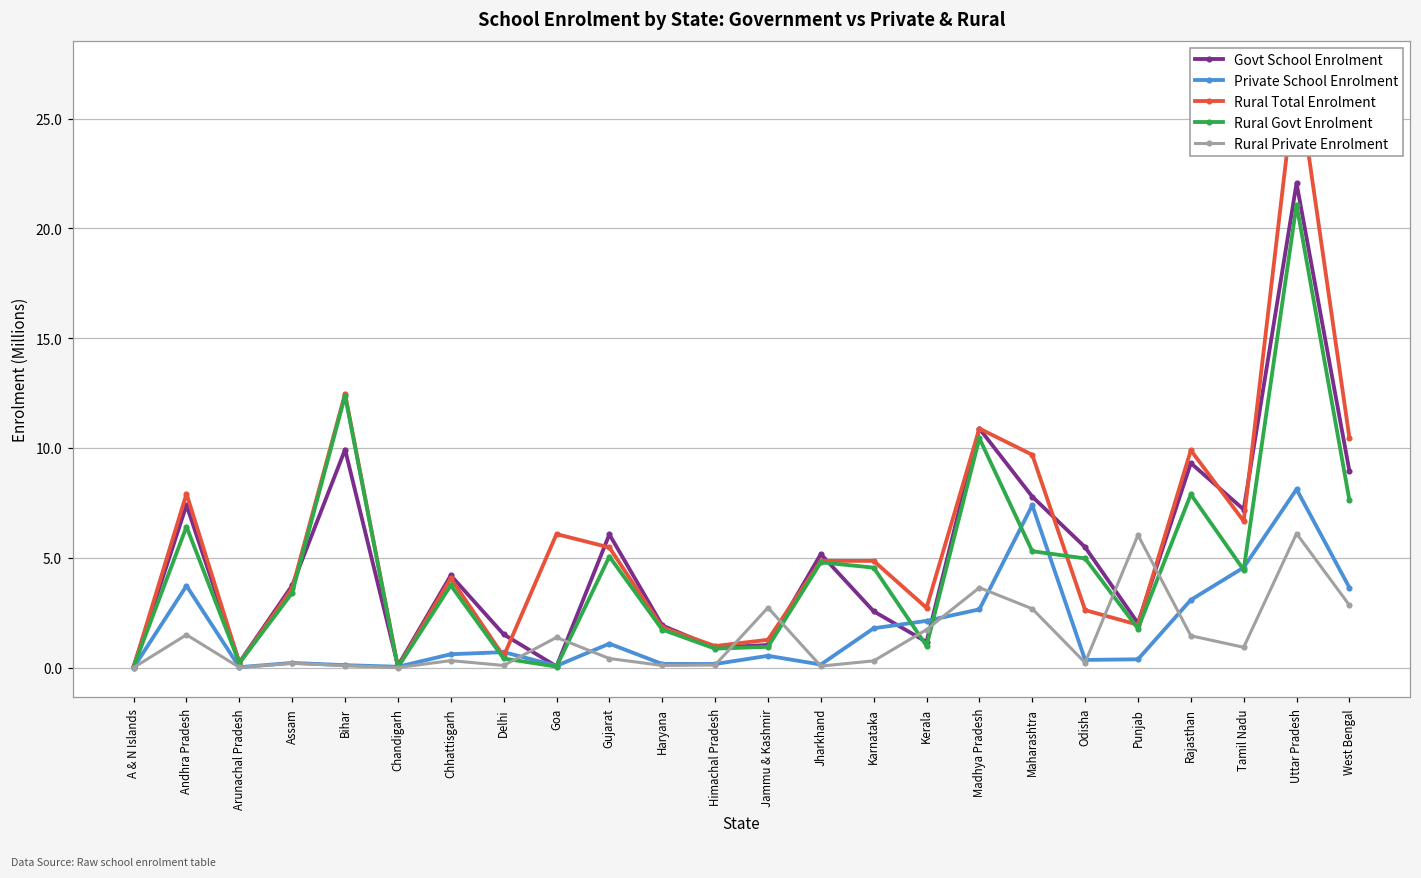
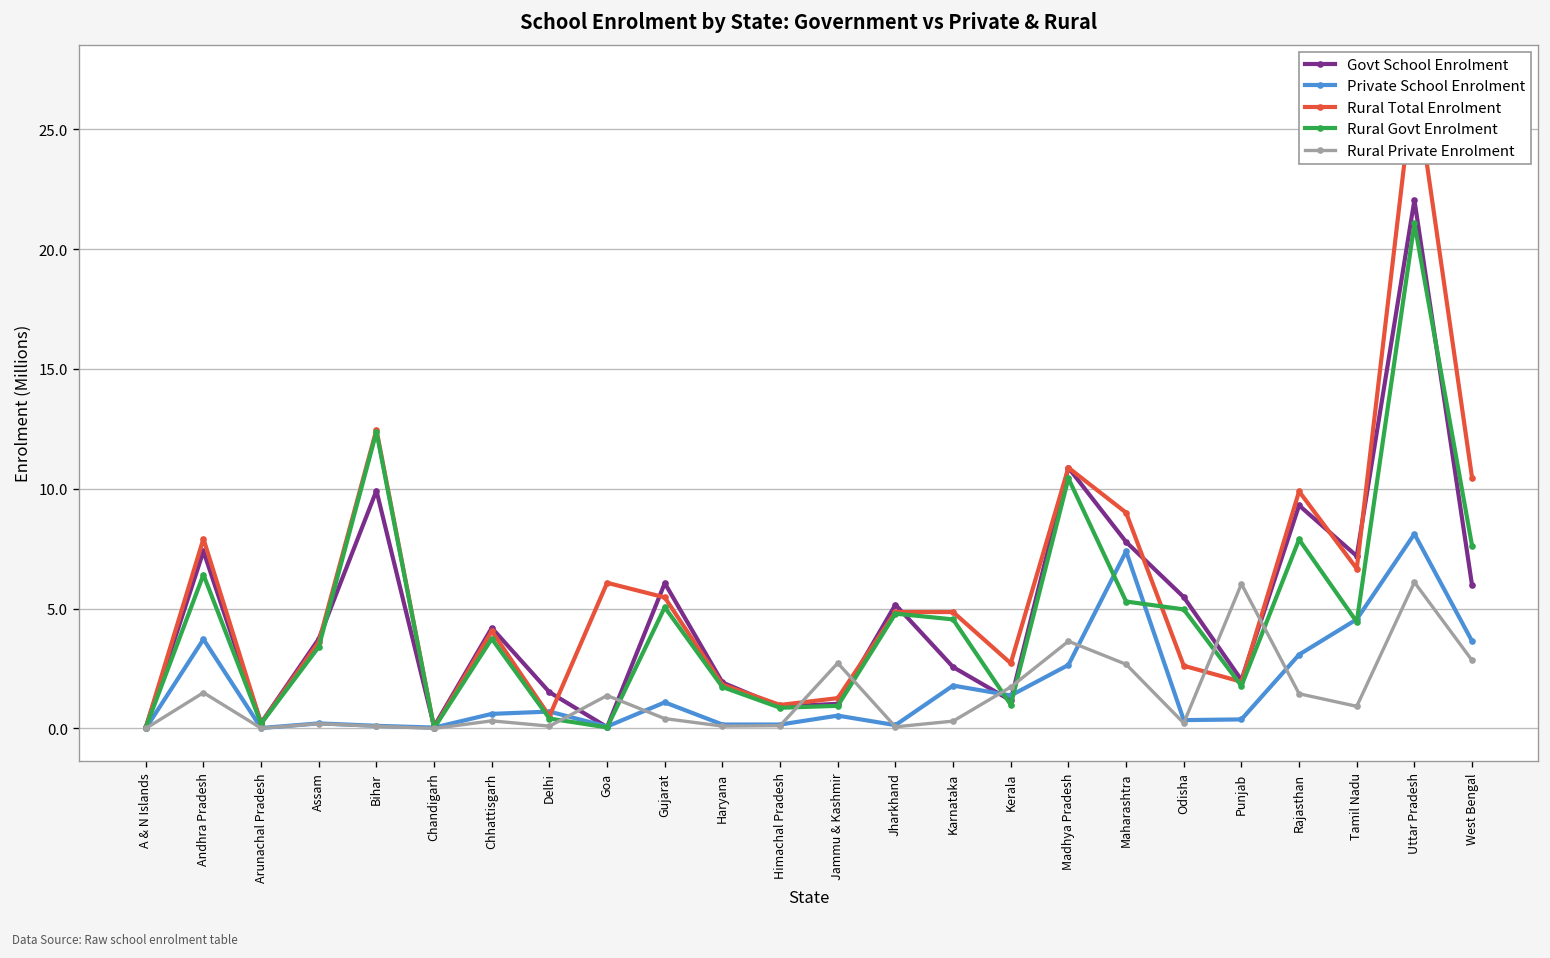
Private School Enrolment, Kerala: 2.1 -> 1.4
Rural Total Enrolment, Maharashtra: 9.7 -> 9.0
Govt School Enrolment, West Bengal: 8.9 -> 6.0
